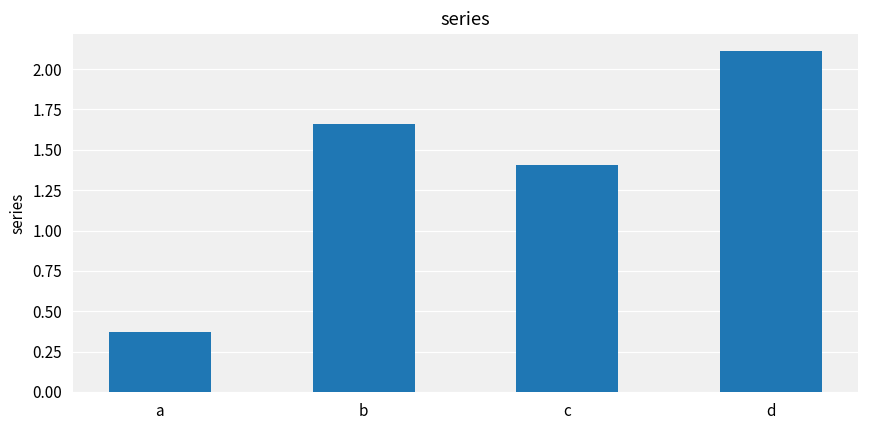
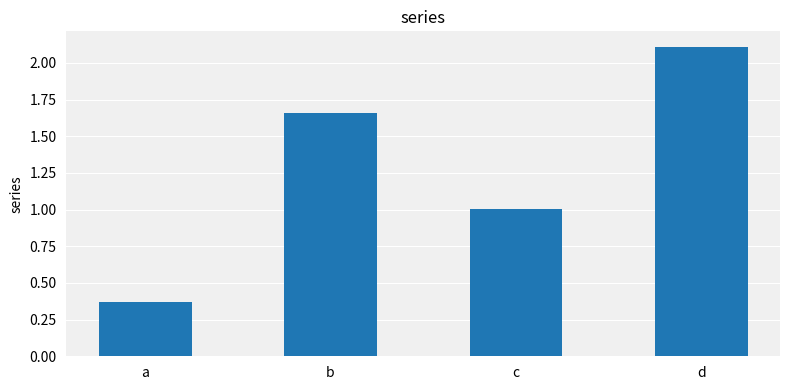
c: 1.41 -> 1.01
